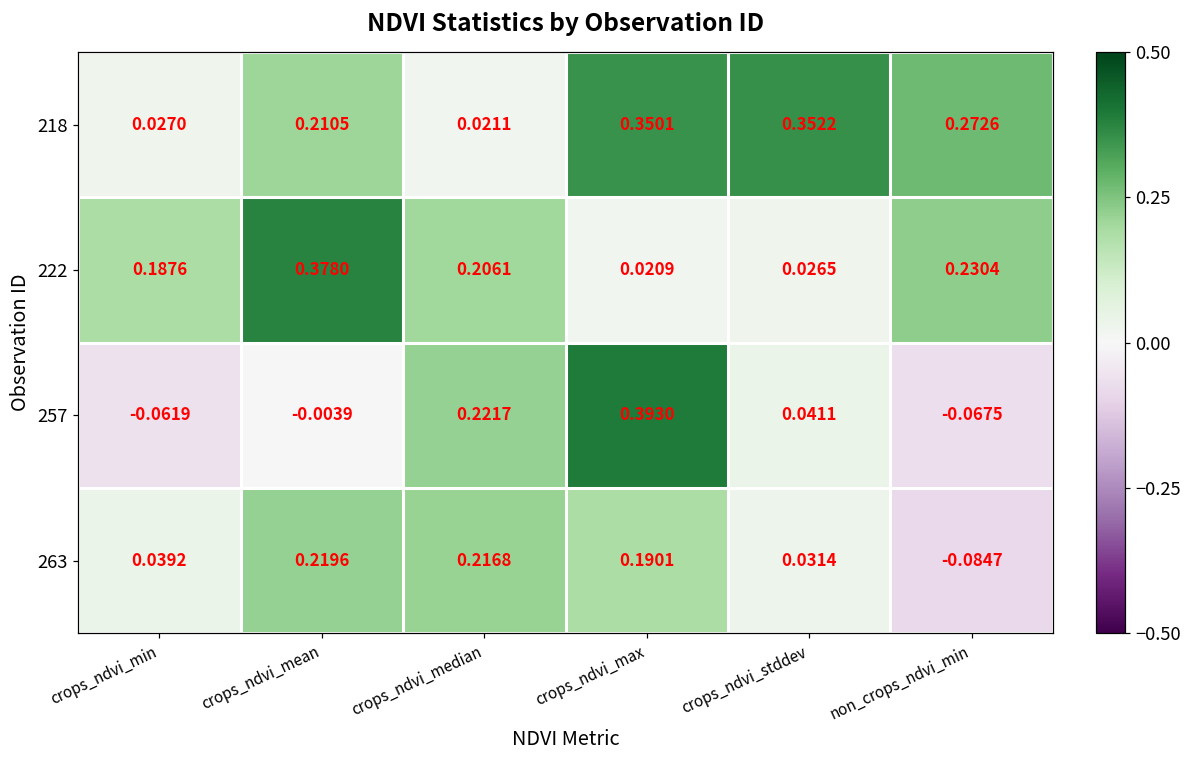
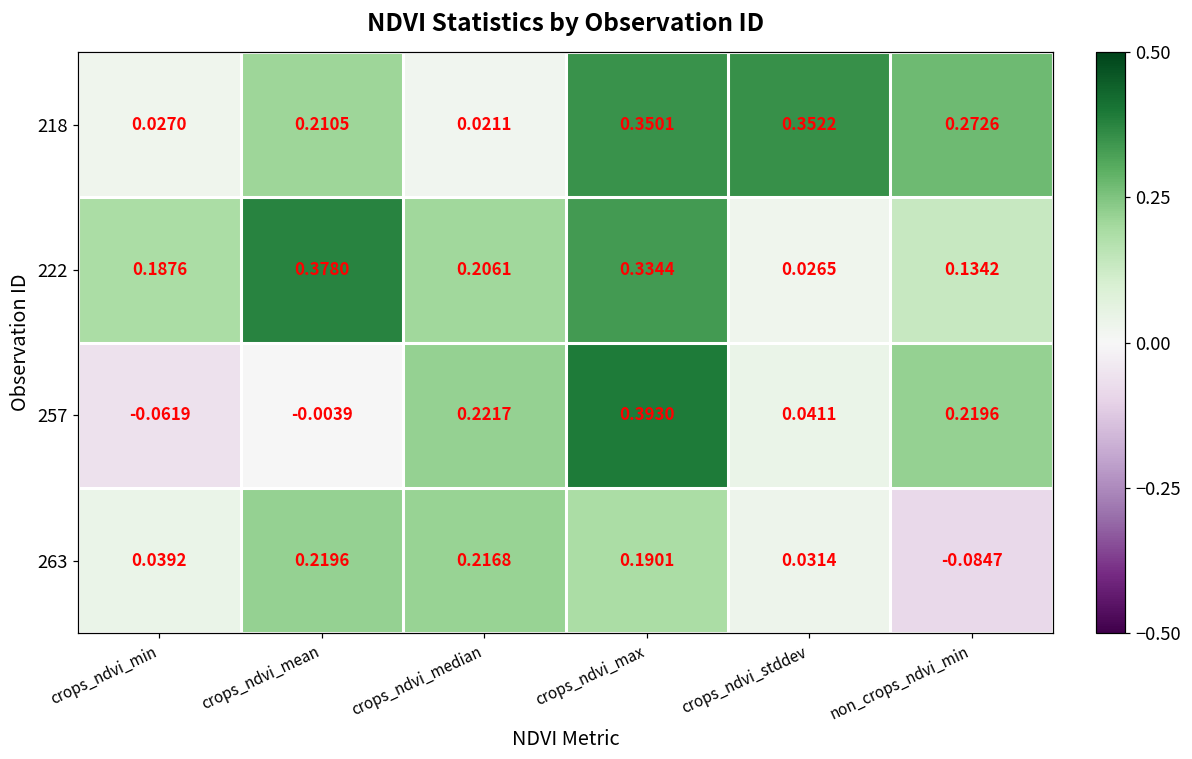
222, crops_ndvi_max: 0.0209 -> 0.3344
222, non_crops_ndvi_min: 0.2304 -> 0.1342
257, non_crops_ndvi_min: -0.0675 -> 0.2196
